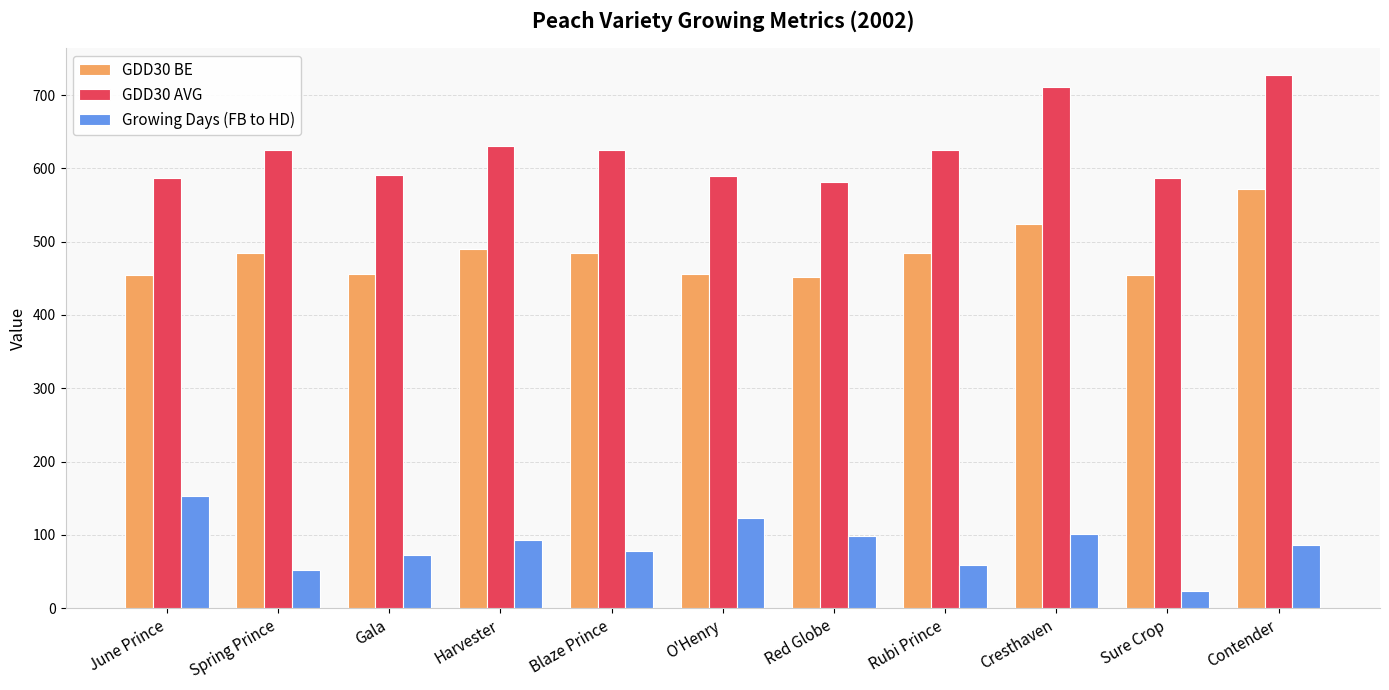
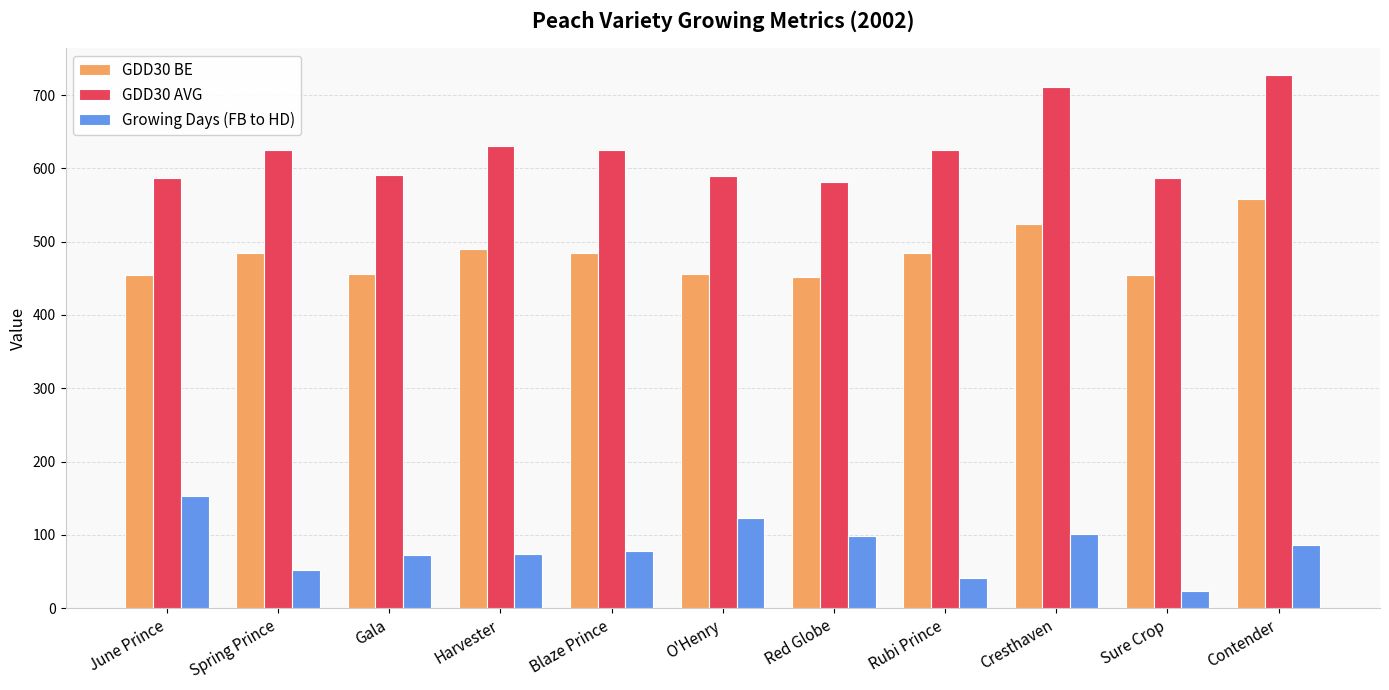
Growing Days (FB to HD), Harvester: 90 -> 70
Growing Days (FB to HD), Rubi Prince: 60 -> 40
GDD30 BE, Contender: 570 -> 560
